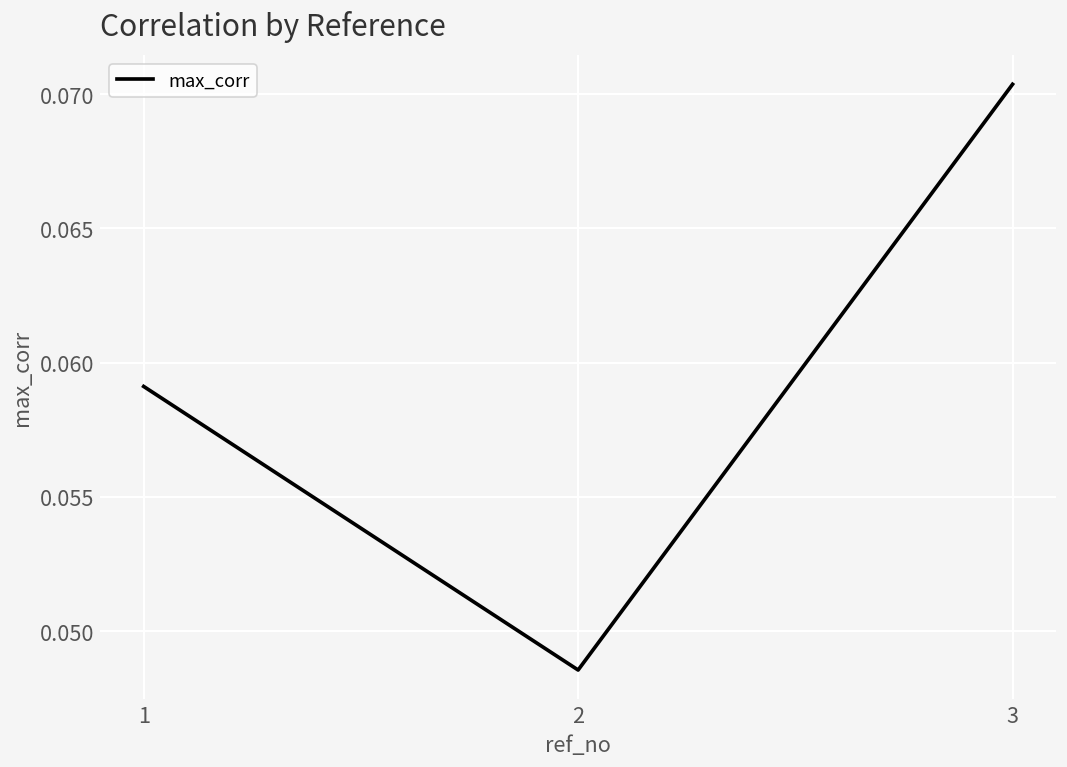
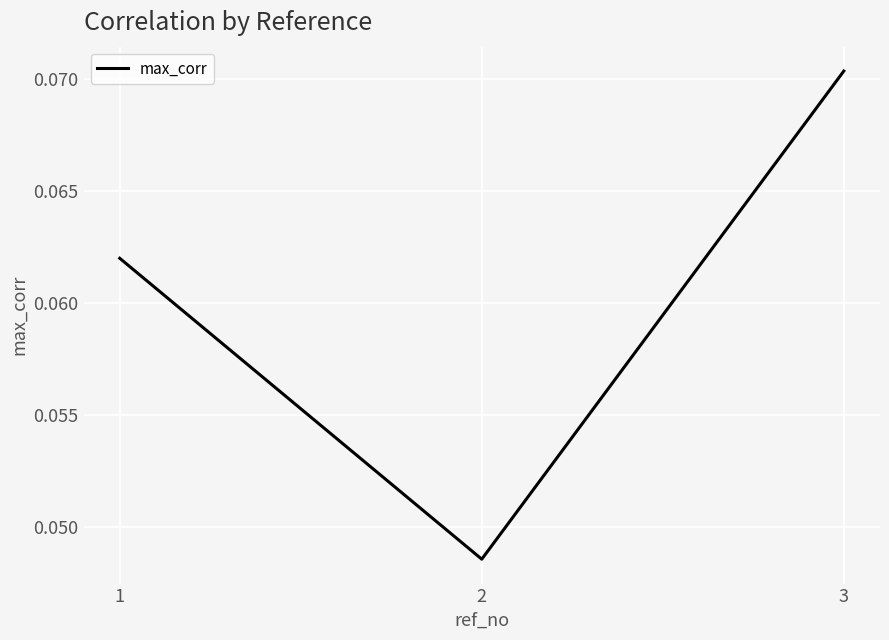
1: 0.0591 -> 0.0620
